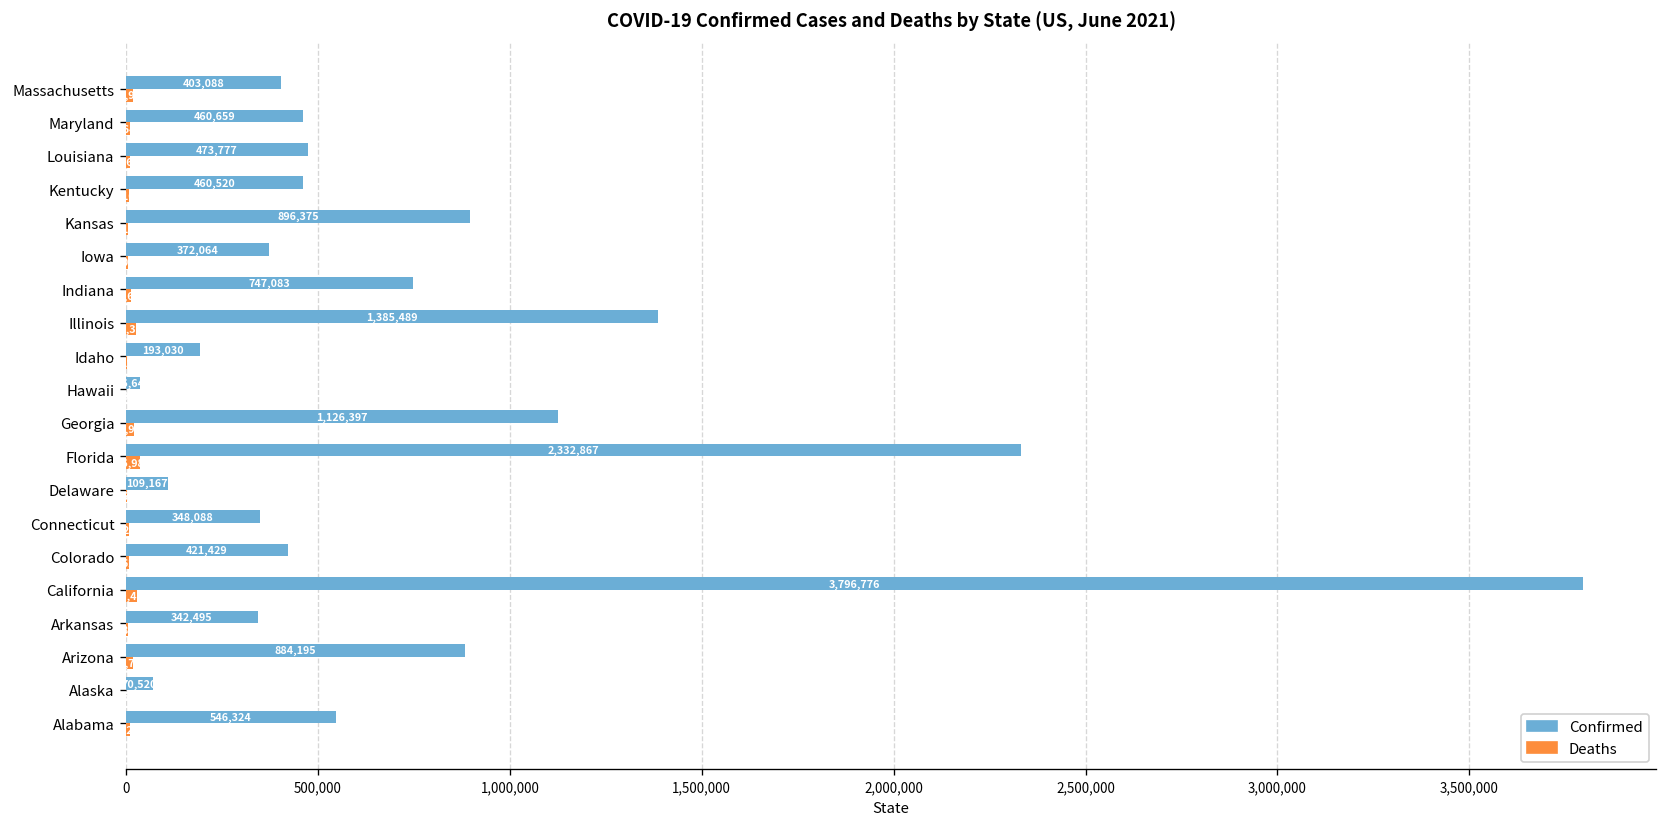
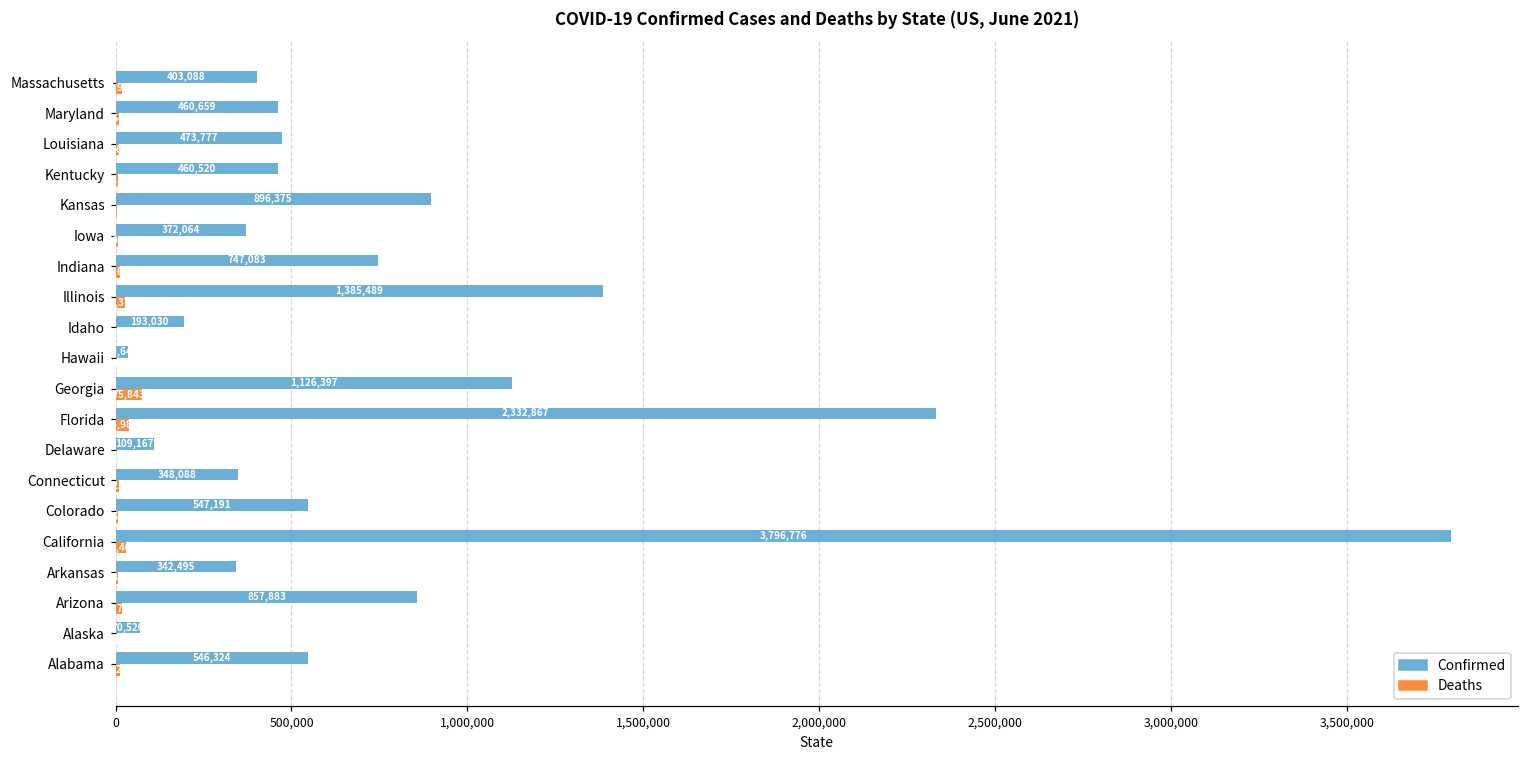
Deaths, Georgia: 20,000 -> 80,000
Confirmed, Colorado: 421,429 -> 547,191
Confirmed, Arizona: 884,195 -> 857,883
